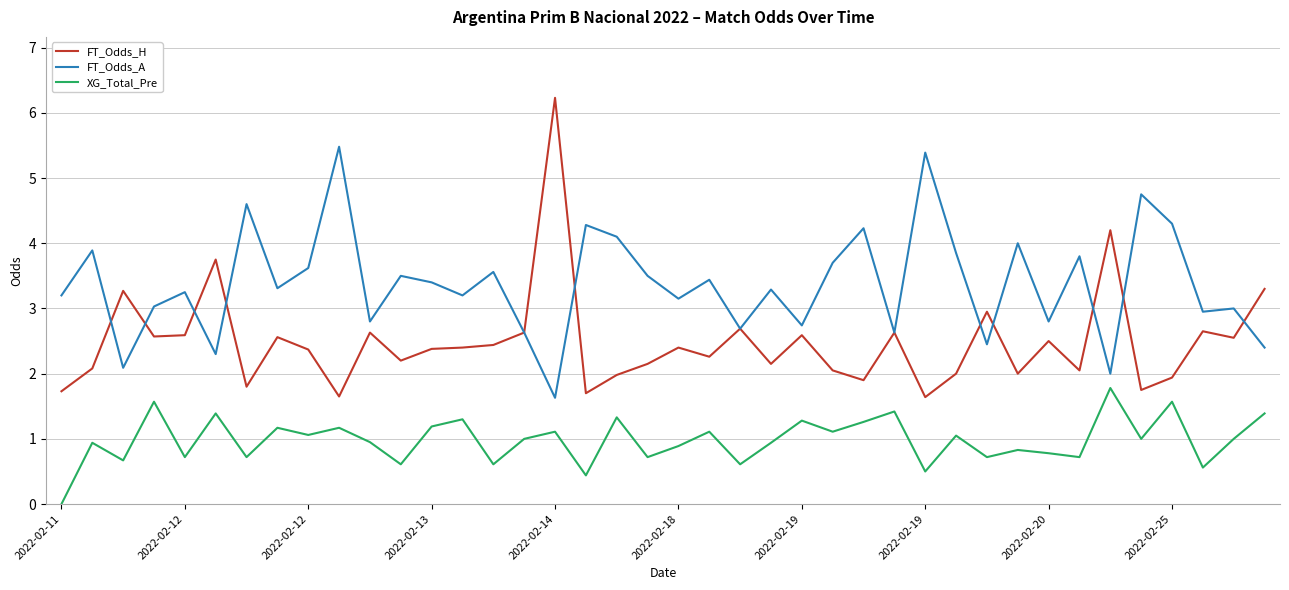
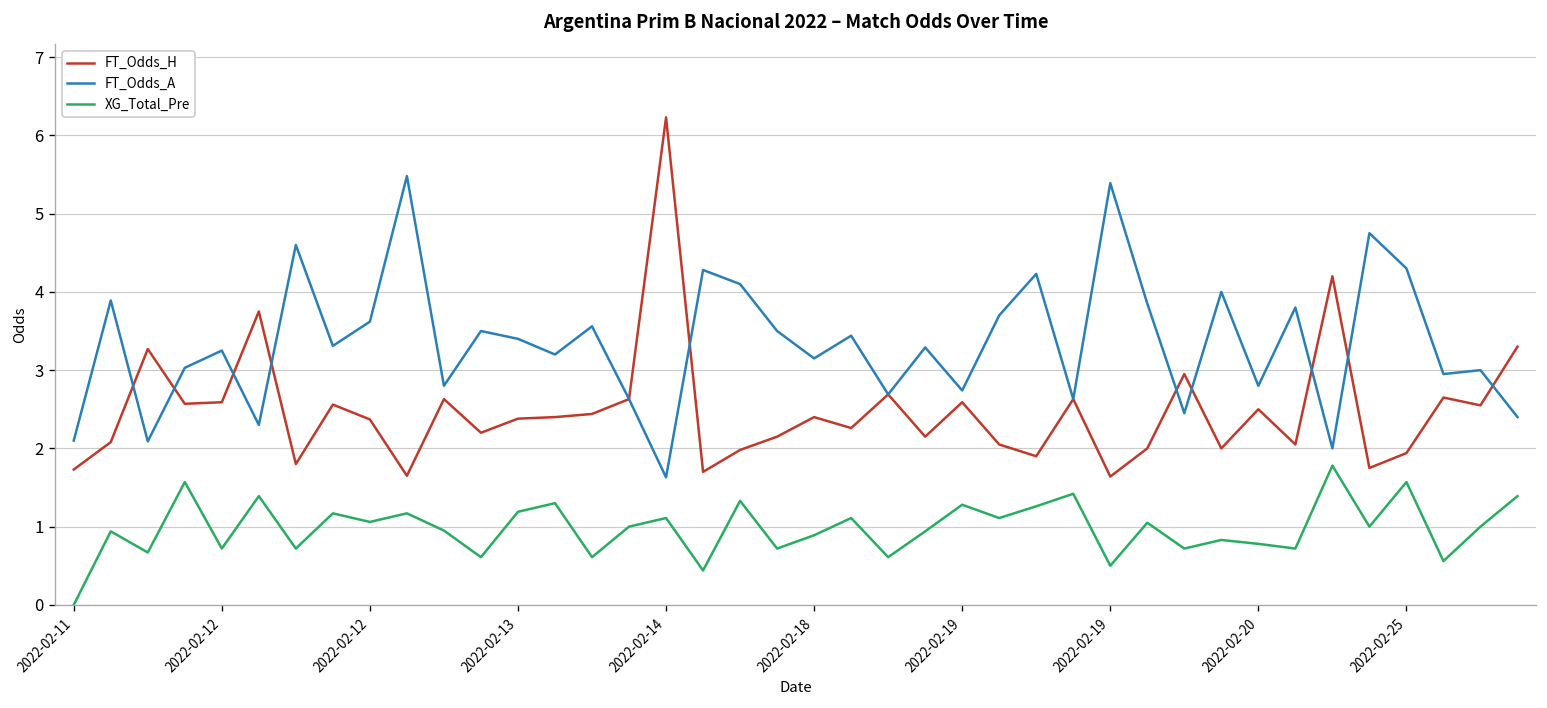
FT_Odds_A, 2022-02-11: 3.2 -> 2.1
